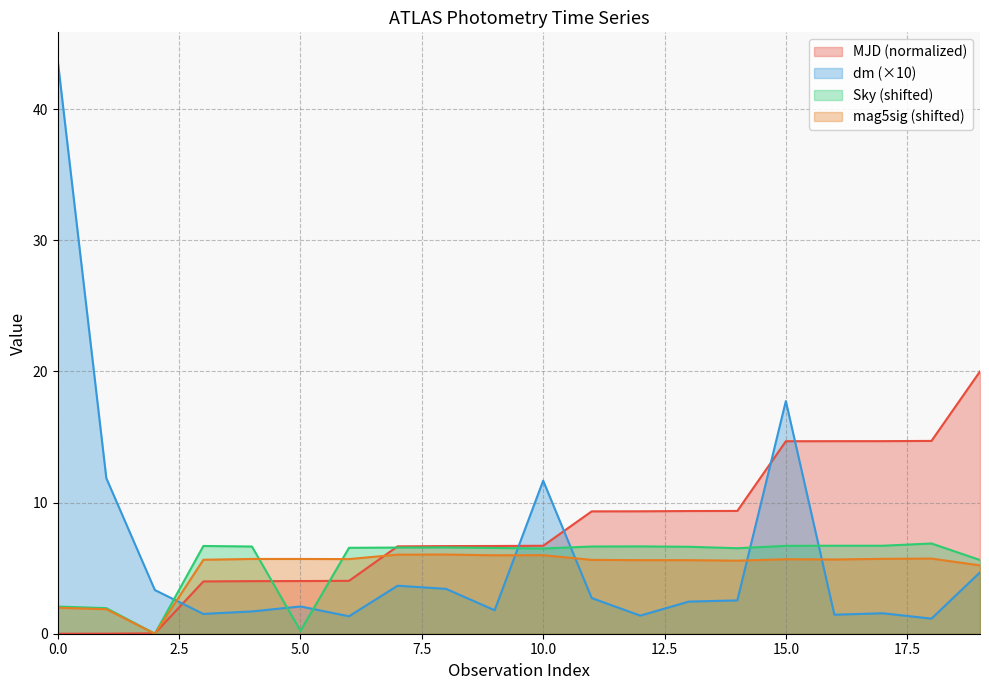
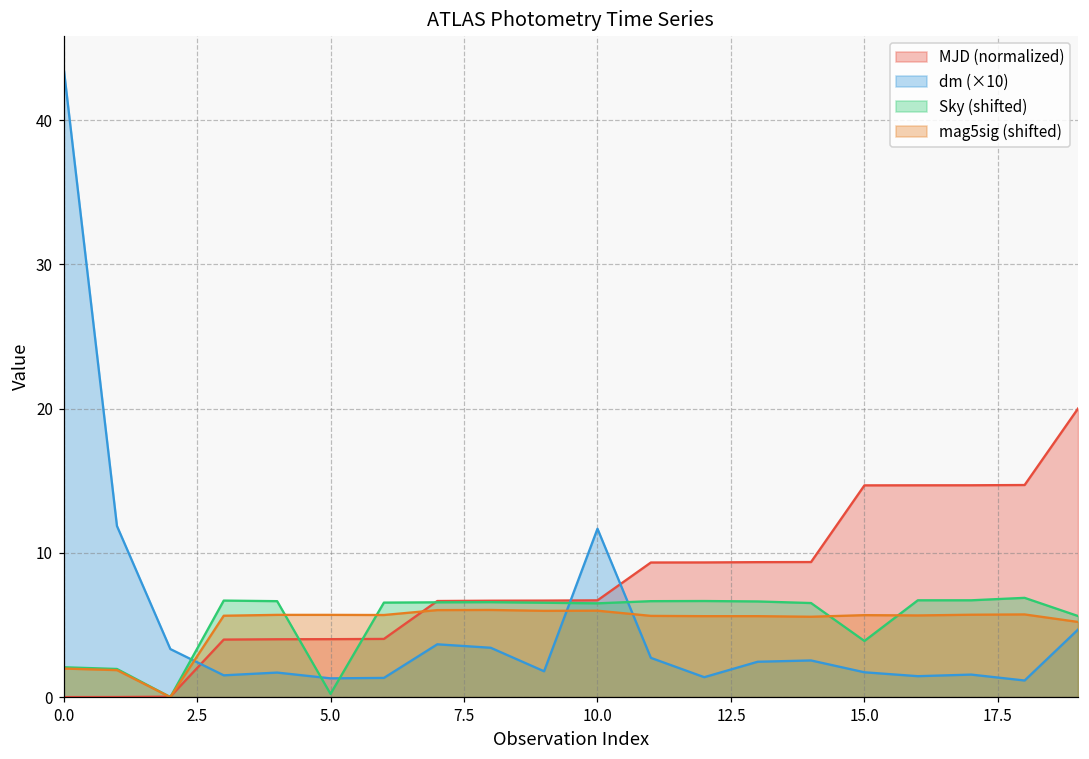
dm (×10), 5.0: 2.1 -> 1.3
dm (×10), 15.0: 17.7 -> 1.7
Sky (shifted), 15.0: 6.7 -> 3.9
